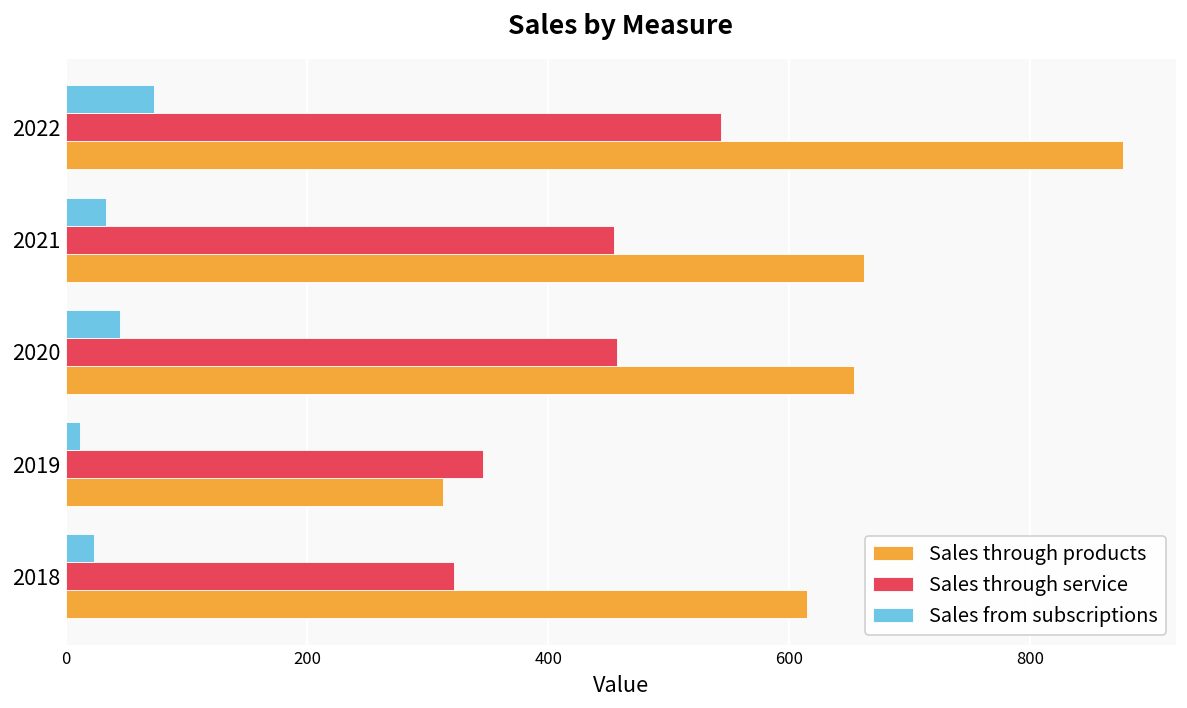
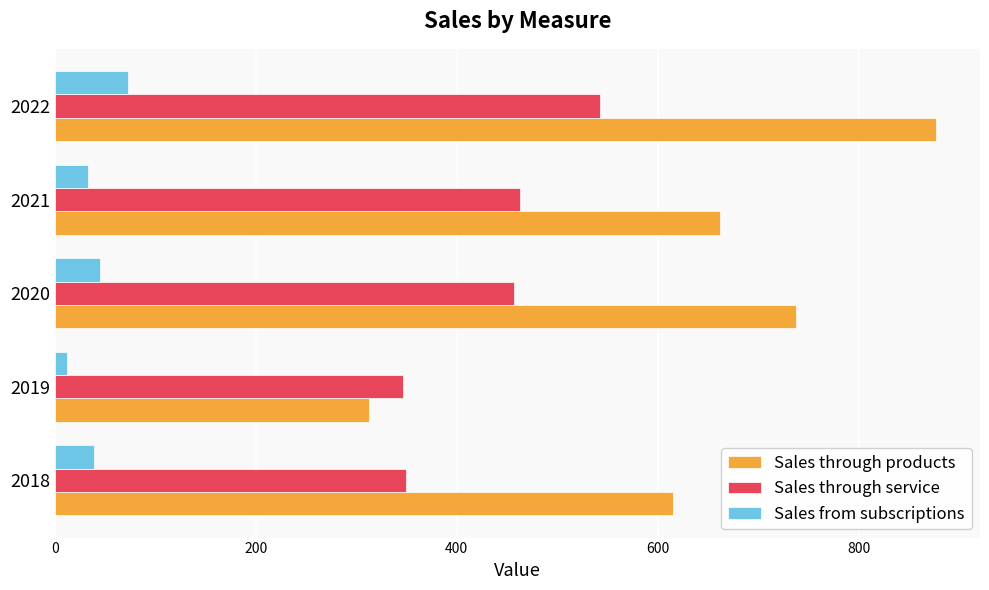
Sales through service, 2021: 455 -> 463
Sales through products, 2020: 654 -> 738
Sales from subscriptions, 2018: 23 -> 39
Sales through service, 2018: 322 -> 349
